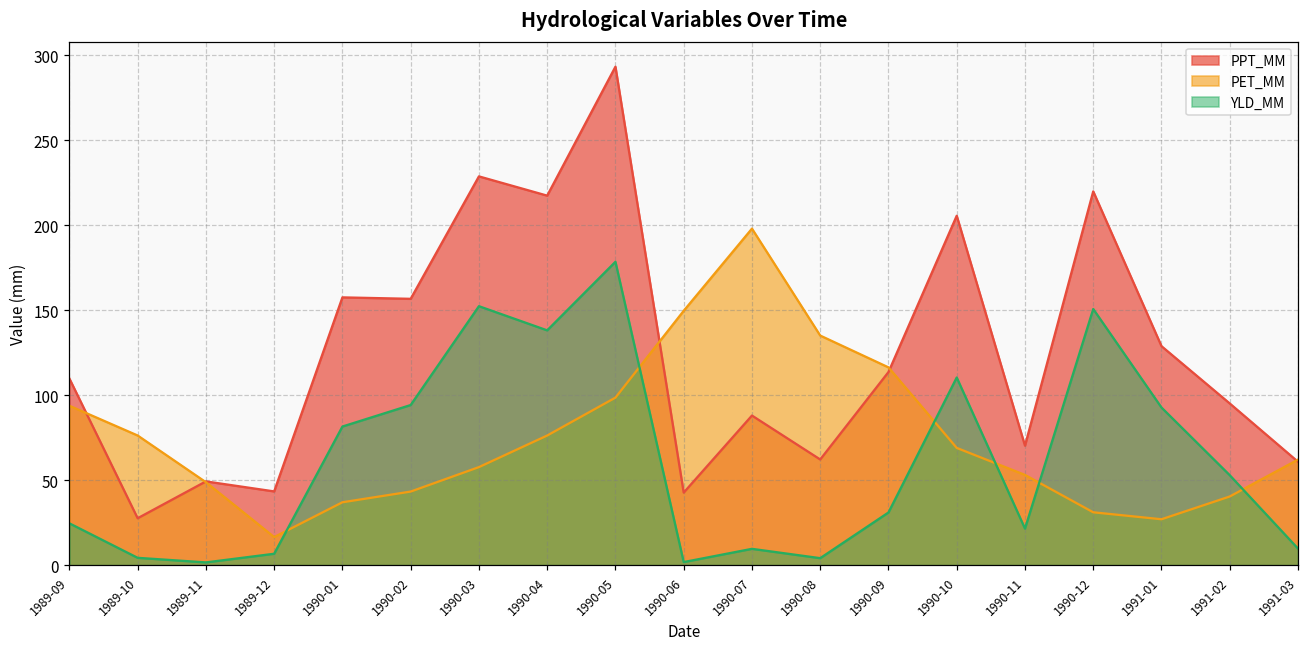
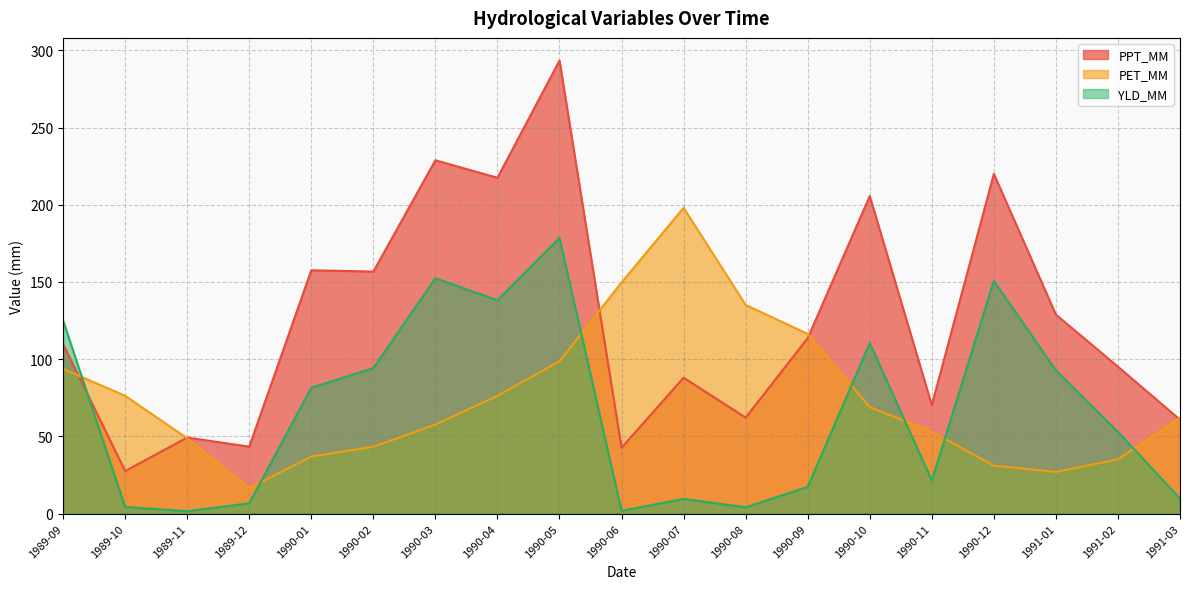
YLD_MM, 1989-09: 25 -> 125
YLD_MM, 1990-09: 31 -> 17
PET_MM, 1991-02: 40 -> 35
